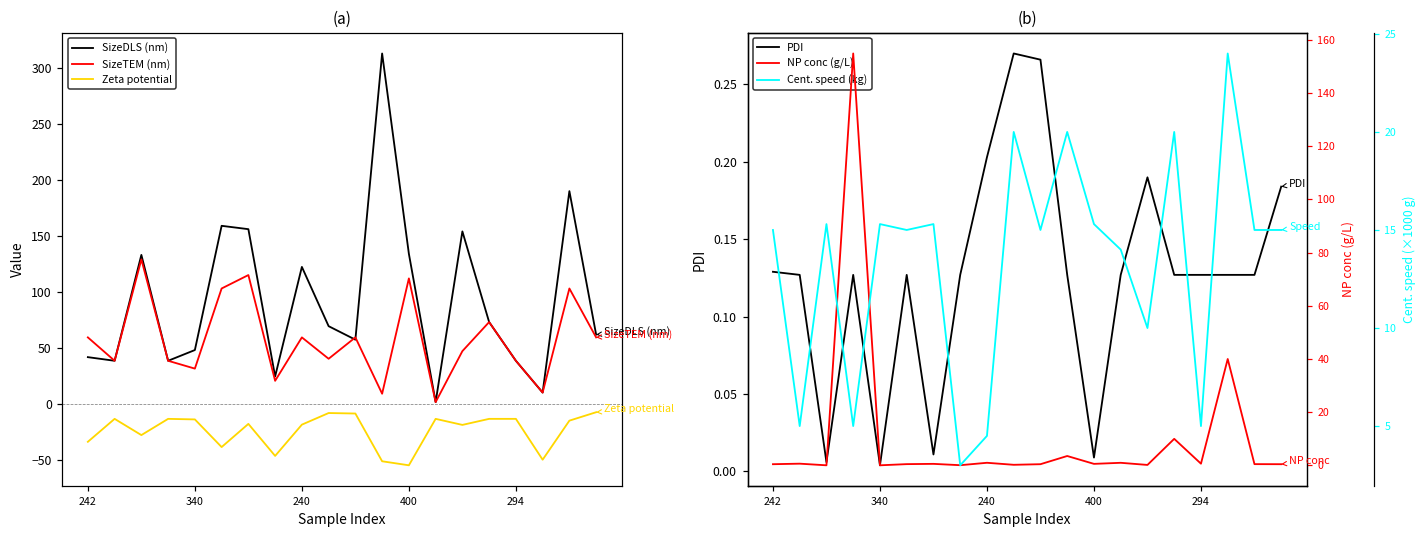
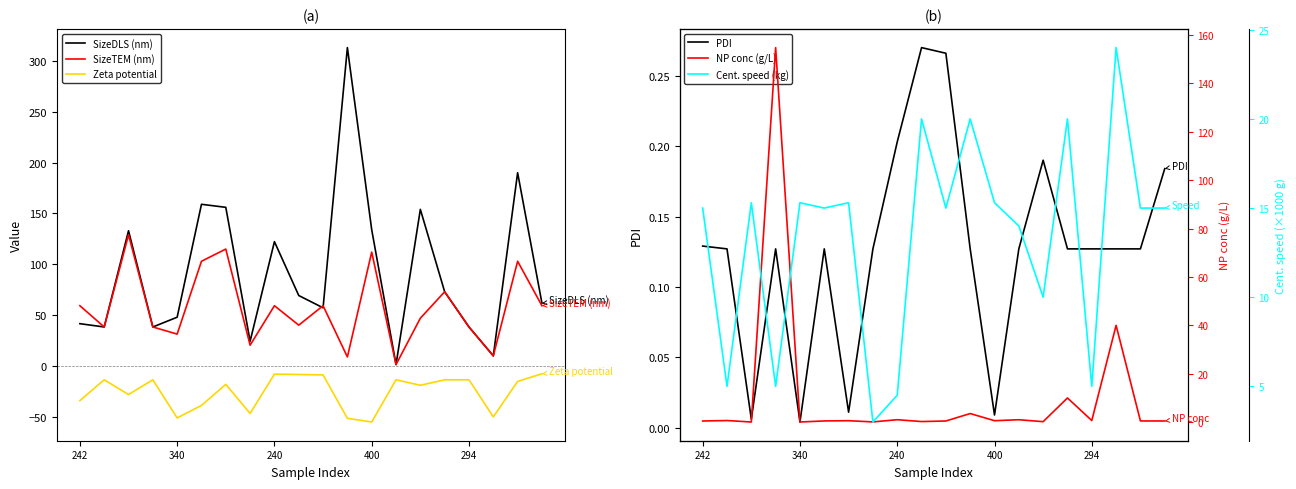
(a), Zeta potential, 340: -14 -> -51
(a), Zeta potential, 240: -19 -> -8
